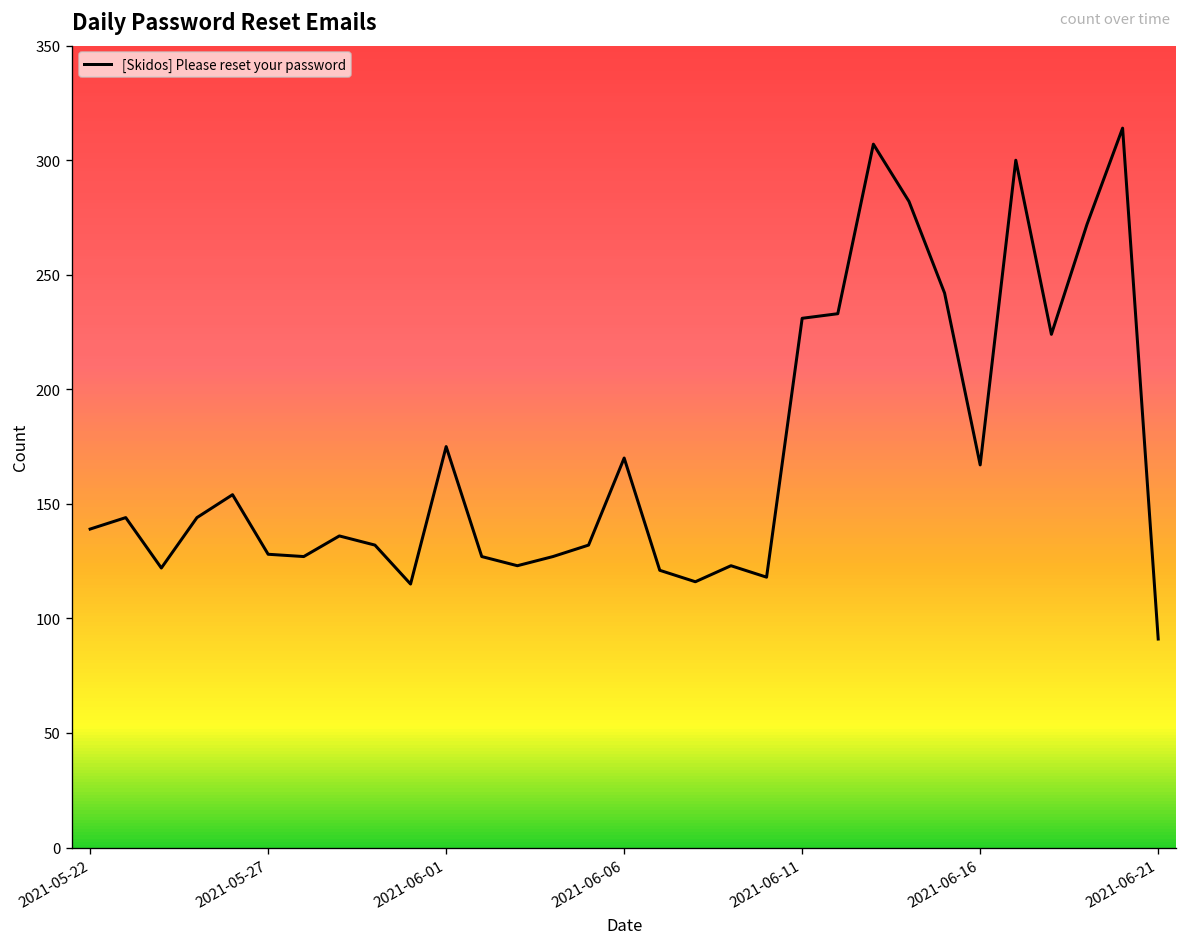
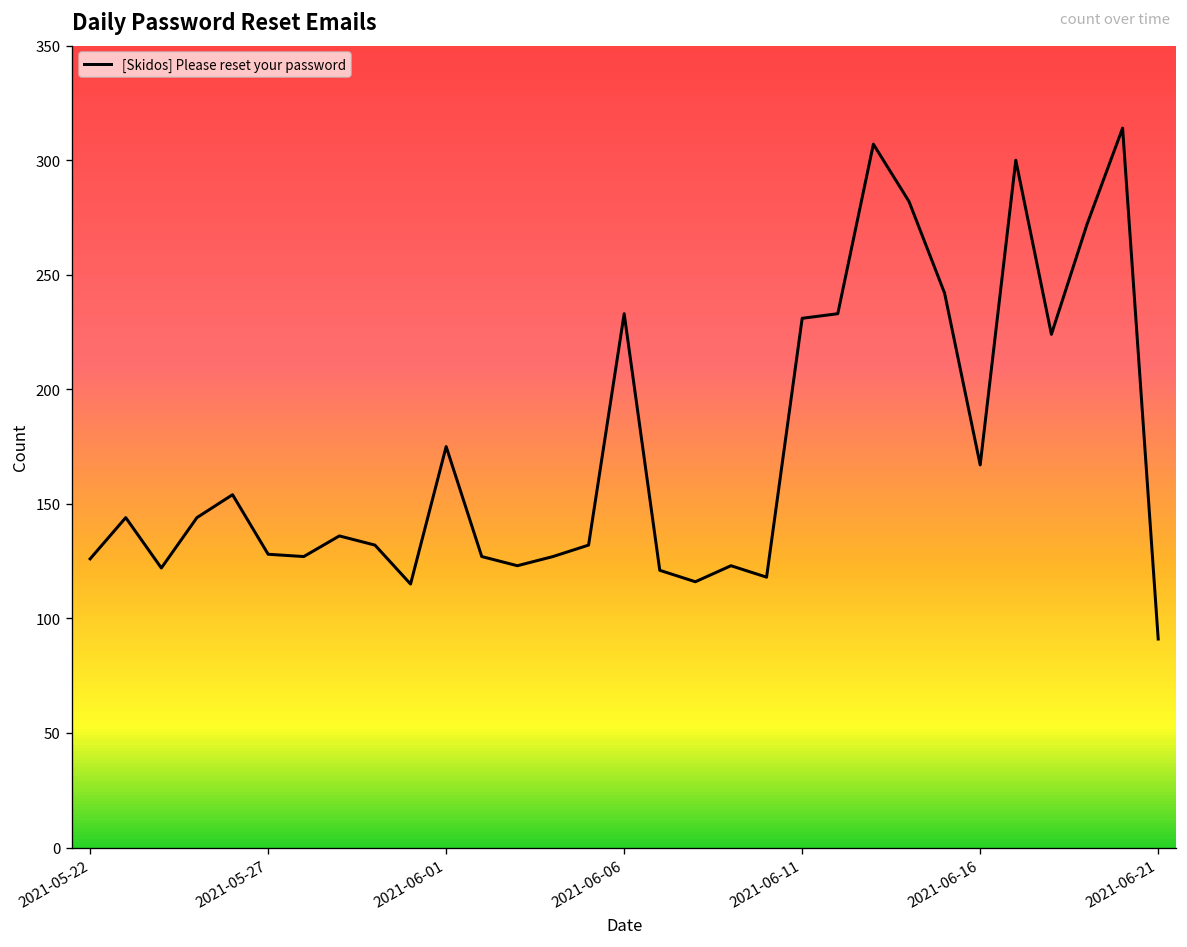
2021-05-22: 139 -> 126
2021-06-06: 170 -> 233
